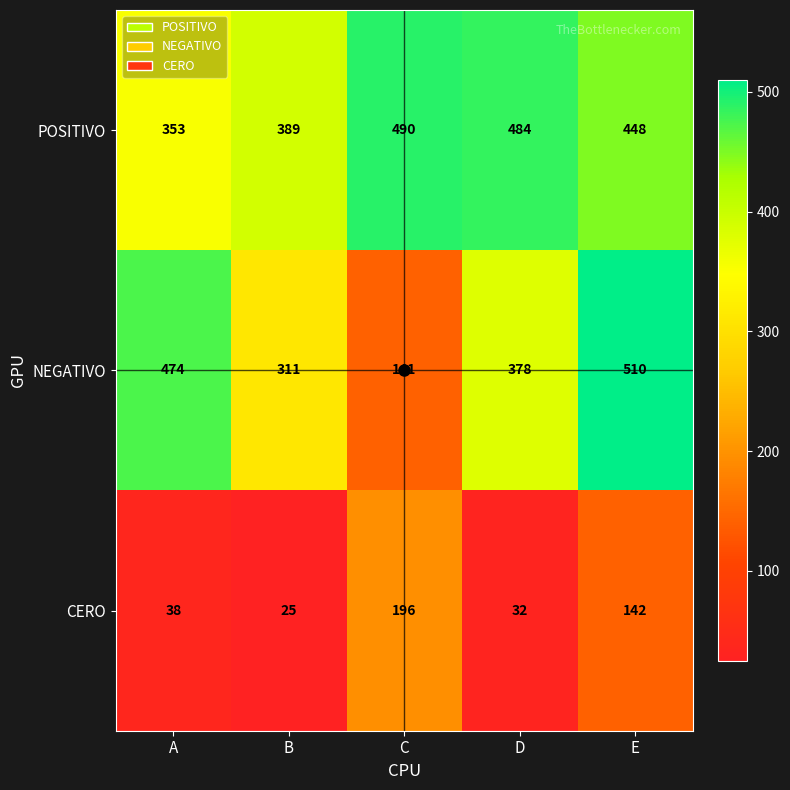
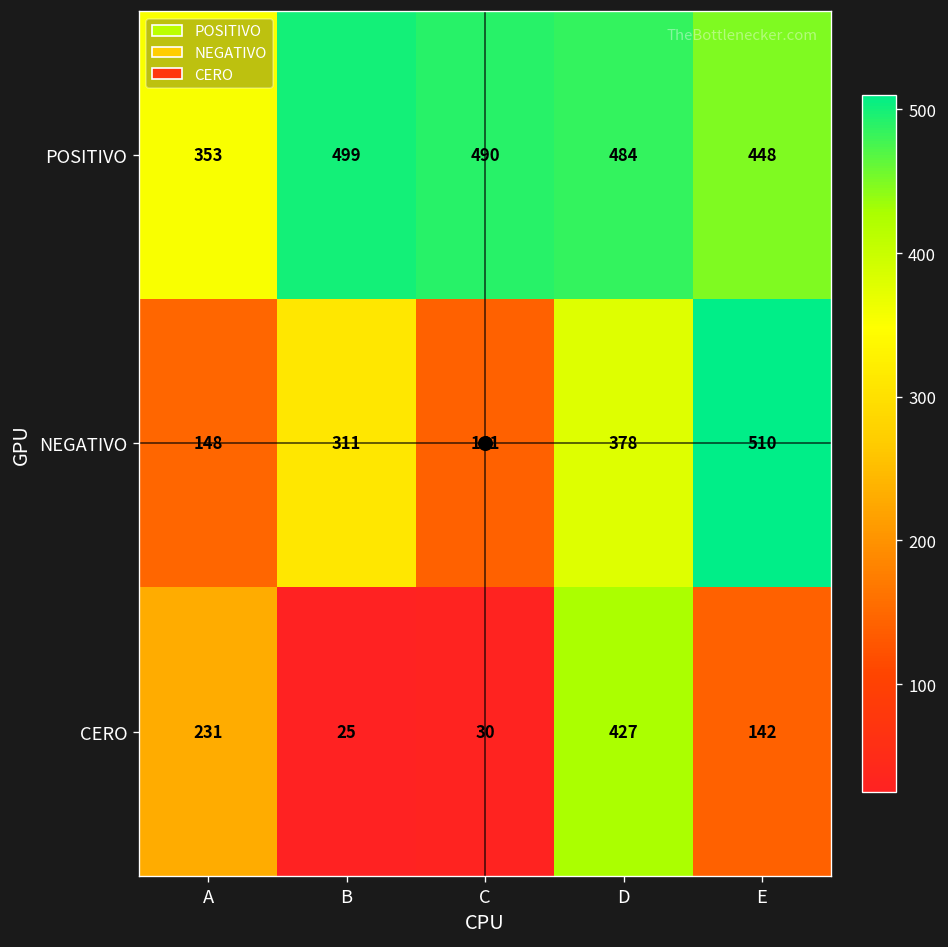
POSITIVO, B: 389 -> 499
NEGATIVO, A: 474 -> 148
CERO, A: 38 -> 231
CERO, C: 196 -> 30
CERO, D: 32 -> 427
